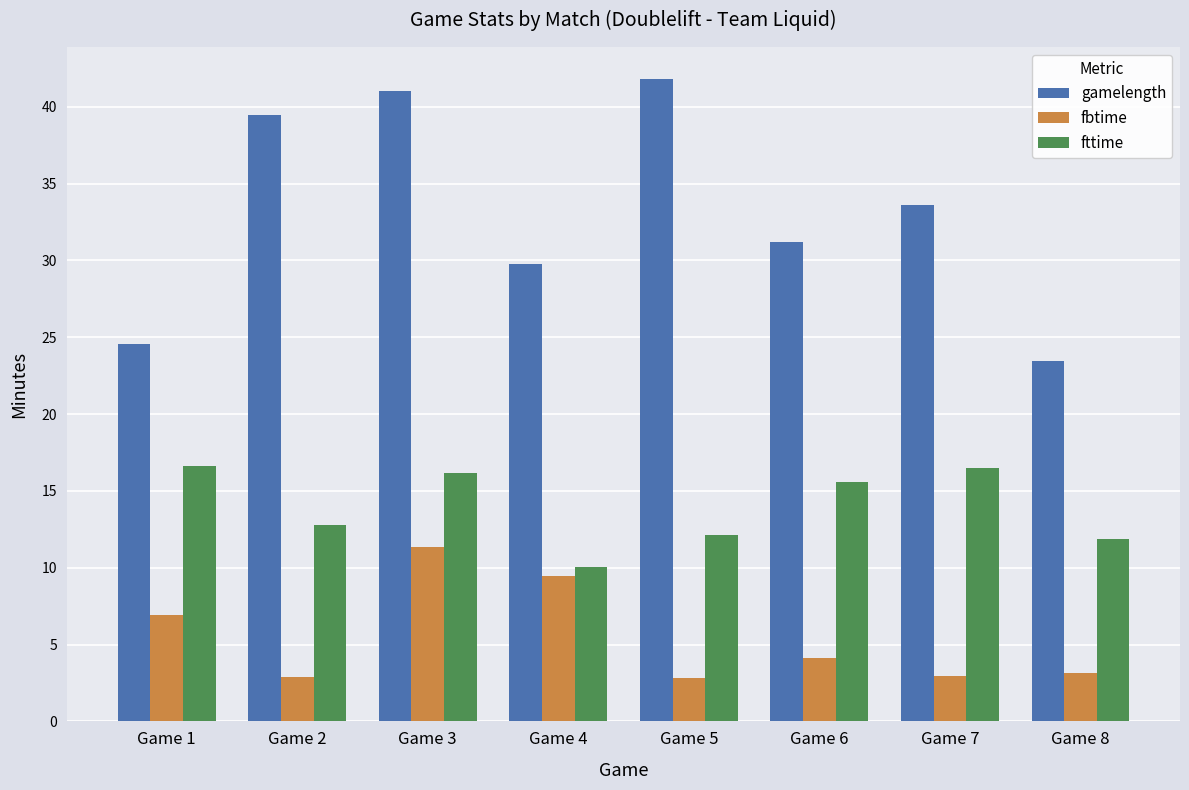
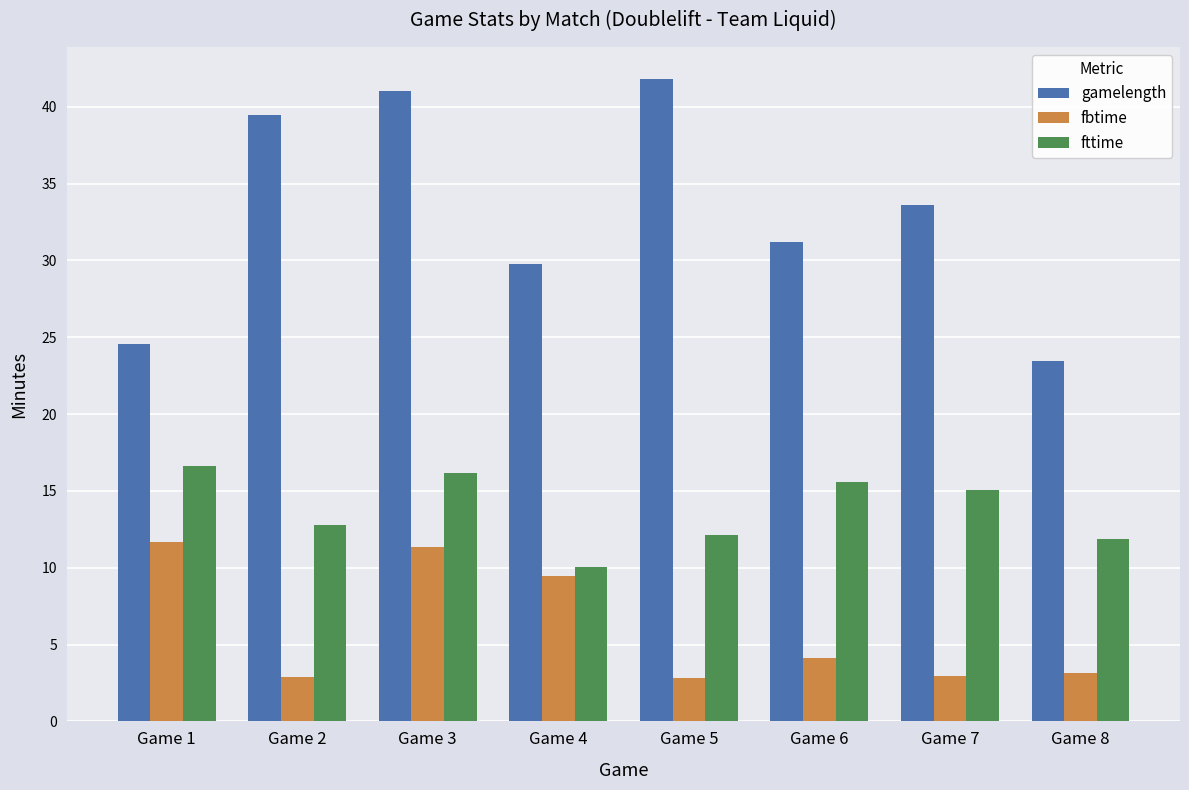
fbtime, Game 1: 6.9 -> 11.7
fttime, Game 7: 16.5 -> 15.0
